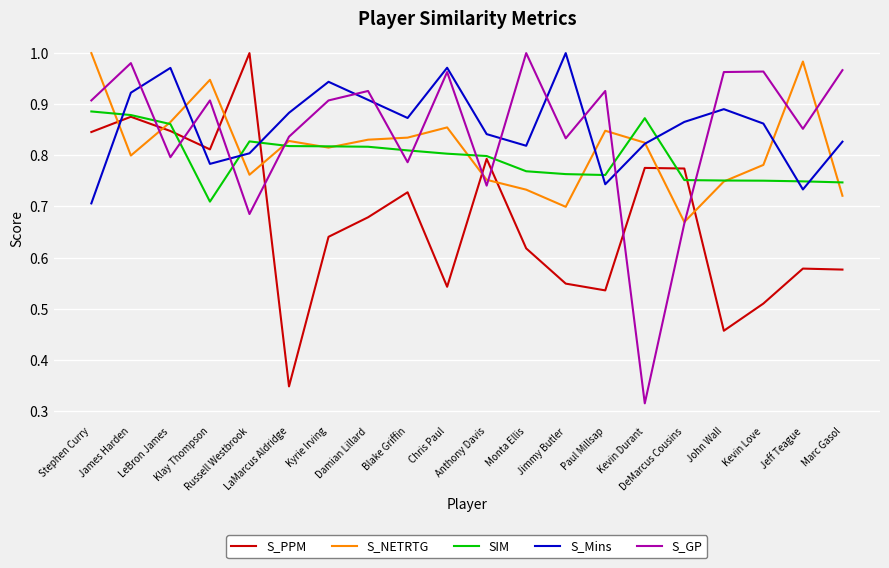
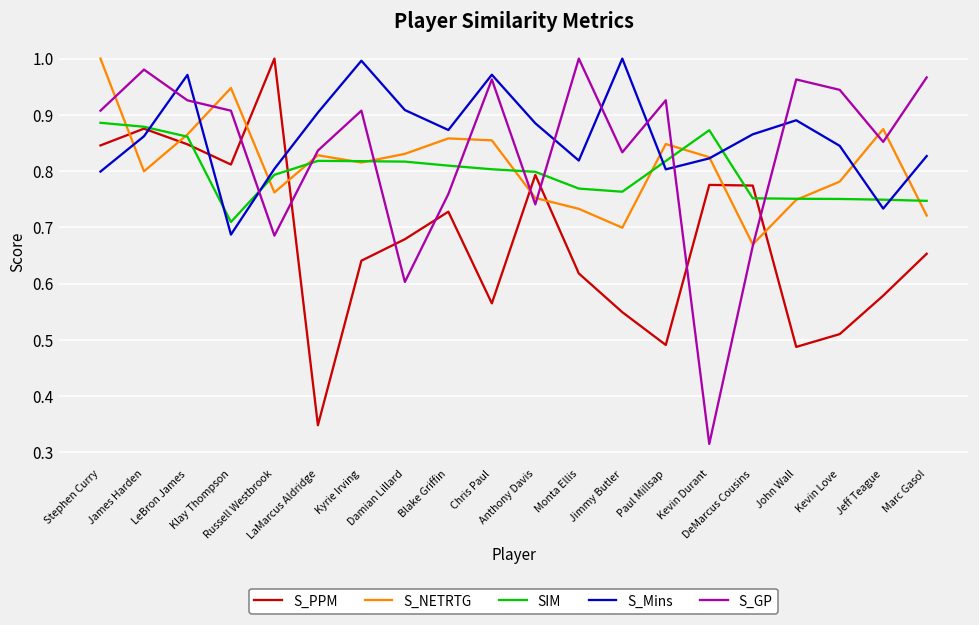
S_Mins, Stephen Curry: 0.71 -> 0.80
S_Mins, James Harden: 0.92 -> 0.86
S_GP, LeBron James: 0.80 -> 0.93
S_Mins, Klay Thompson: 0.78 -> 0.69
SIM, Russell Westbrook: 0.83 -> 0.79
S_Mins, LaMarcus Aldridge: 0.88 -> 0.90
S_Mins, Kyrie Irving: 0.94 -> 1.00
S_GP, Damian Lillard: 0.93 -> 0.60
S_NETRTG, Blake Griffin: 0.83 -> 0.86
S_GP, Blake Griffin: 0.79 -> 0.76
S_PPM, Chris Paul: 0.54 -> 0.56
S_Mins, Anthony Davis: 0.84 -> 0.89
S_PPM, Paul Millsap: 0.54 -> 0.49
SIM, Paul Millsap: 0.76 -> 0.82
S_Mins, Paul Millsap: 0.74 -> 0.80
S_PPM, John Wall: 0.46 -> 0.49
S_Mins, Kevin Love: 0.86 -> 0.84
S_GP, Kevin Love: 0.96 -> 0.94
S_NETRTG, Jeff Teague: 0.98 -> 0.87
S_PPM, Marc Gasol: 0.58 -> 0.65
